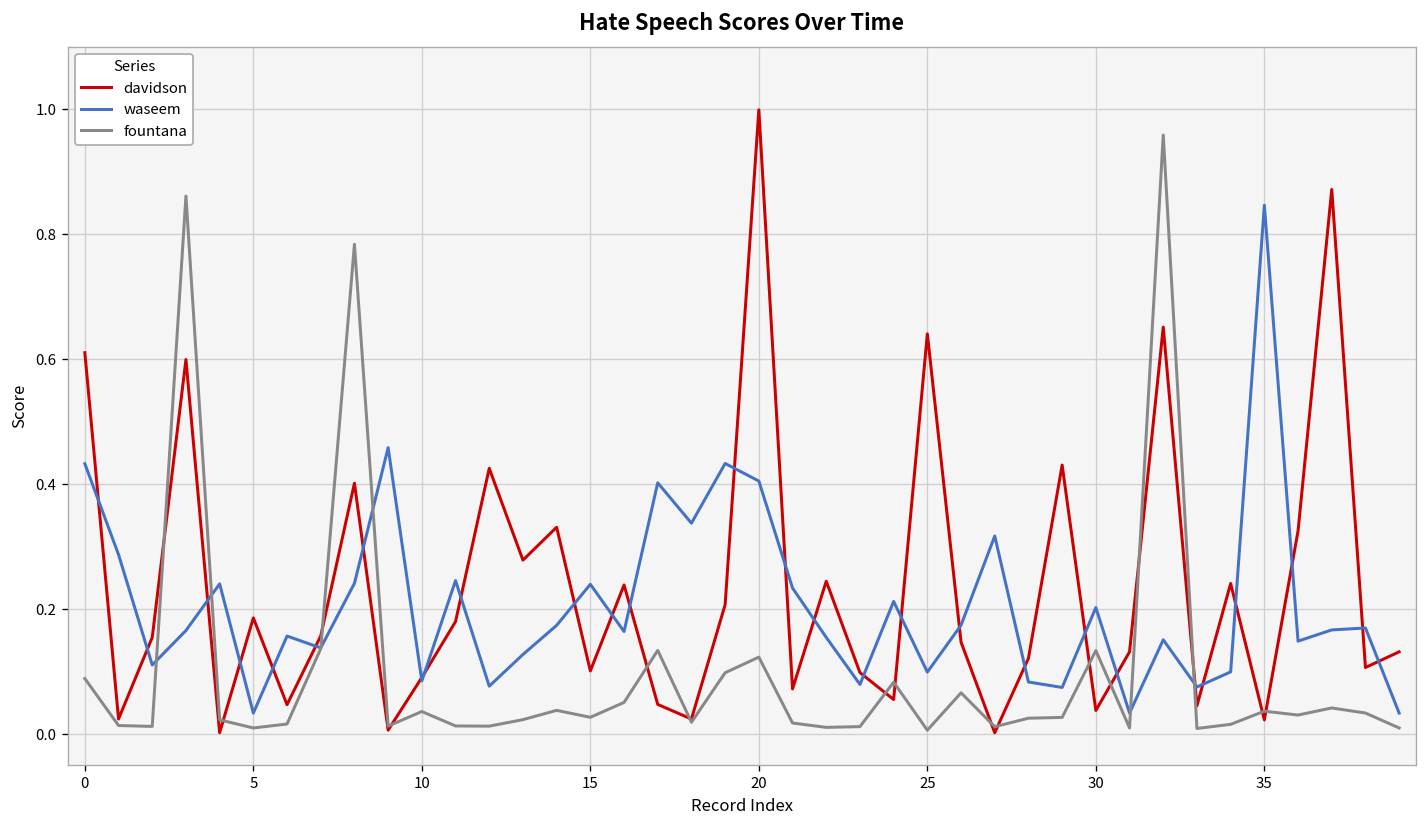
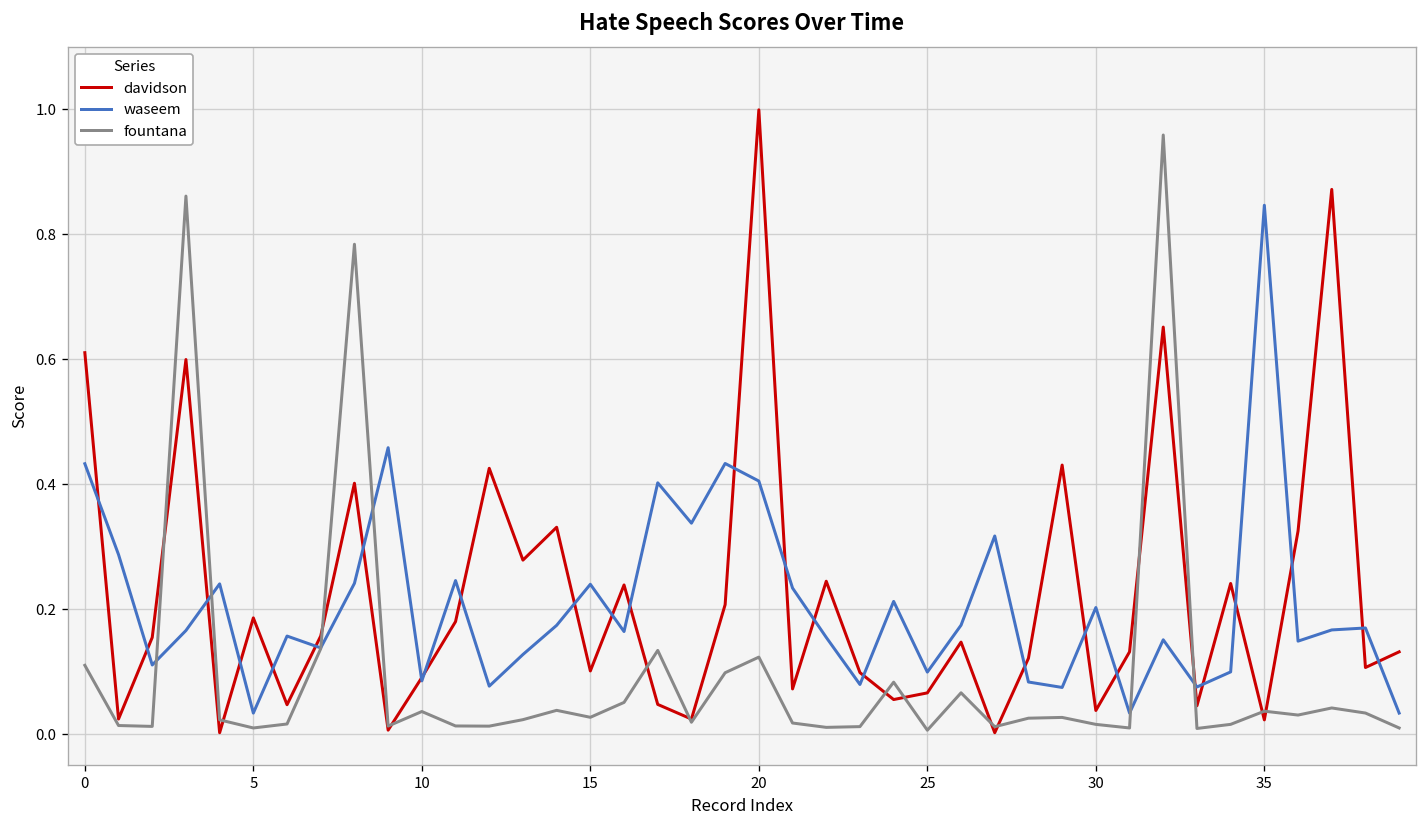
fountana, 0: 0.09 -> 0.11
davidson, 25: 0.64 -> 0.07
fountana, 30: 0.13 -> 0.02
